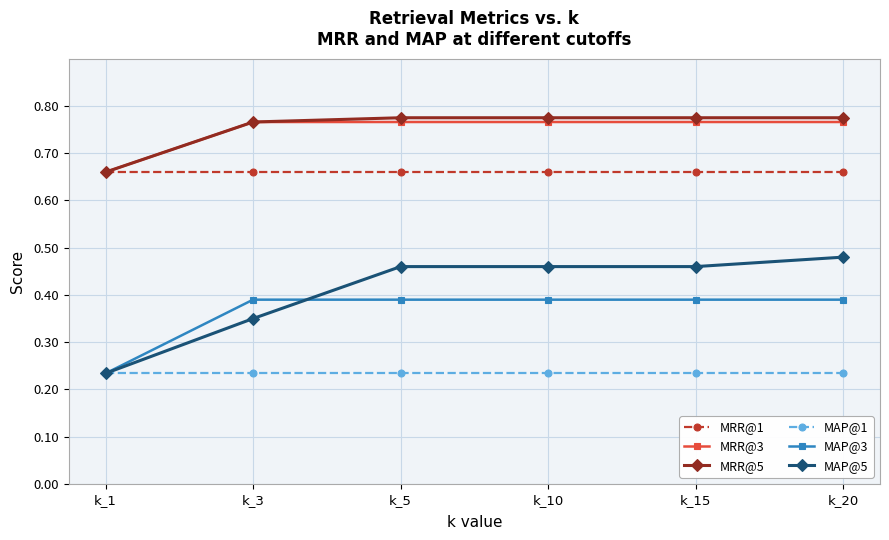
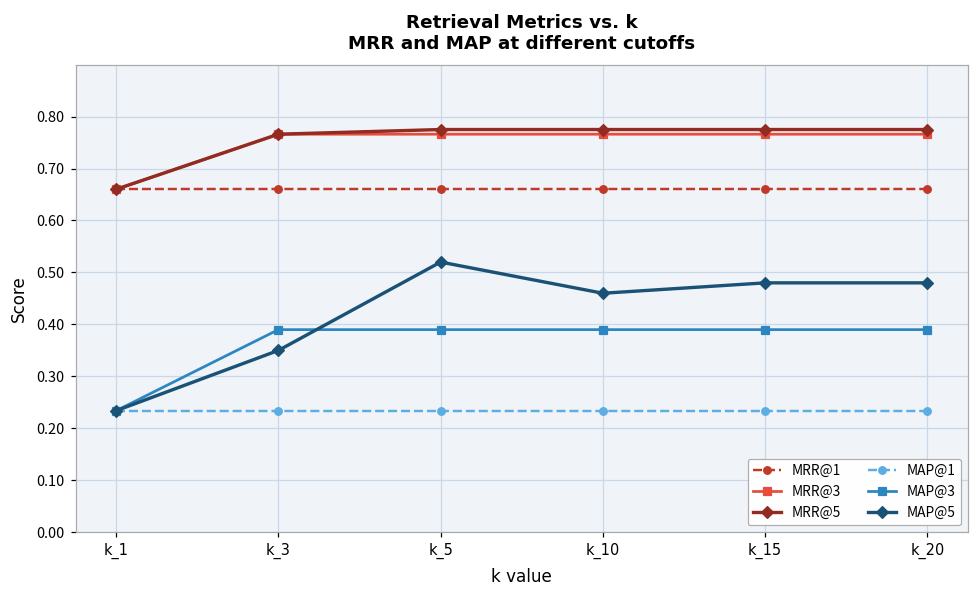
MAP@5, k_5: 0.46 -> 0.52
MAP@5, k_15: 0.46 -> 0.48
